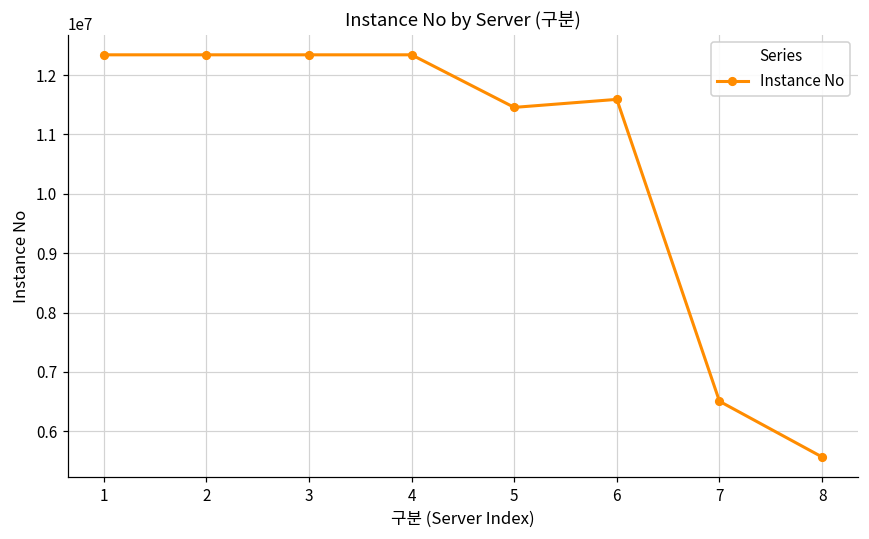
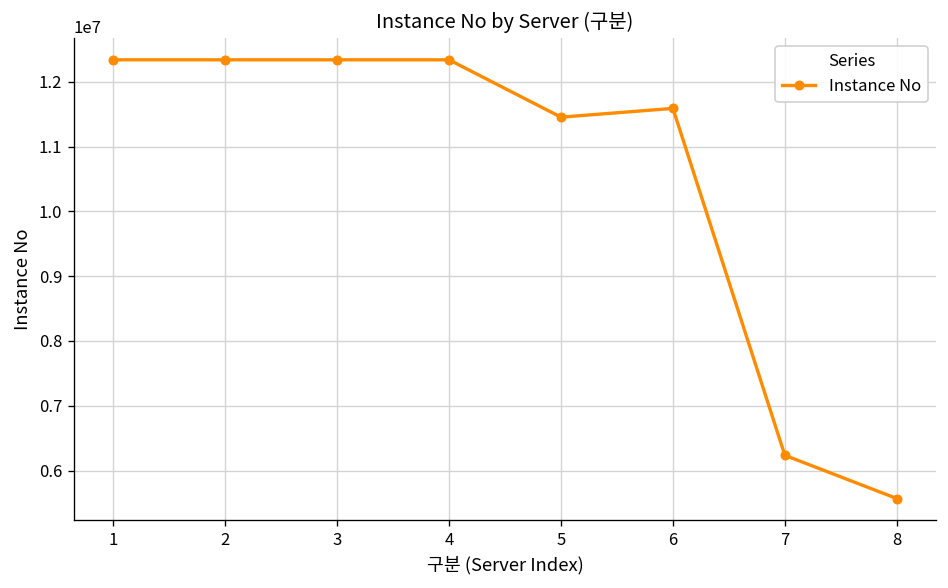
7: 6500000 -> 6200000
